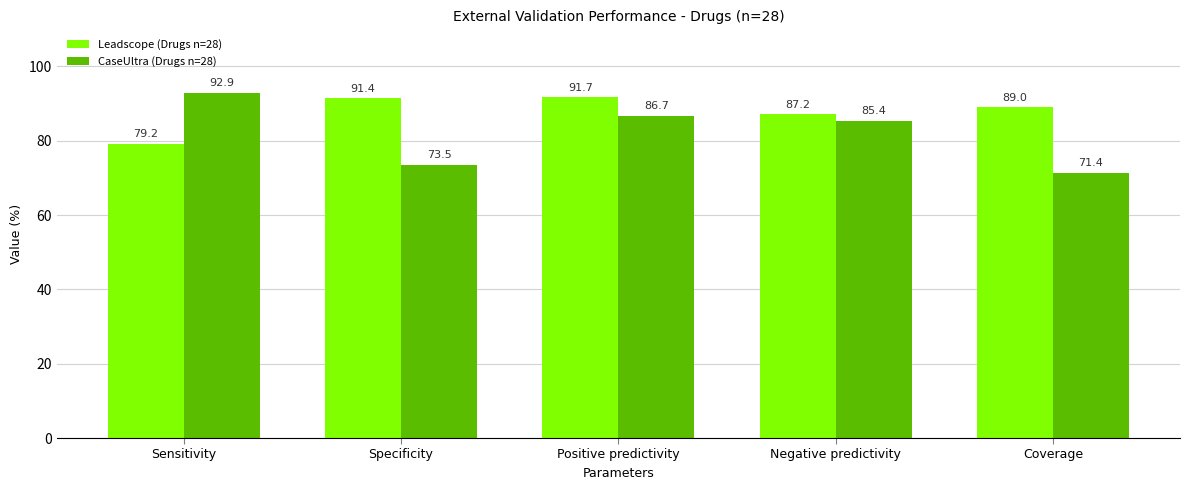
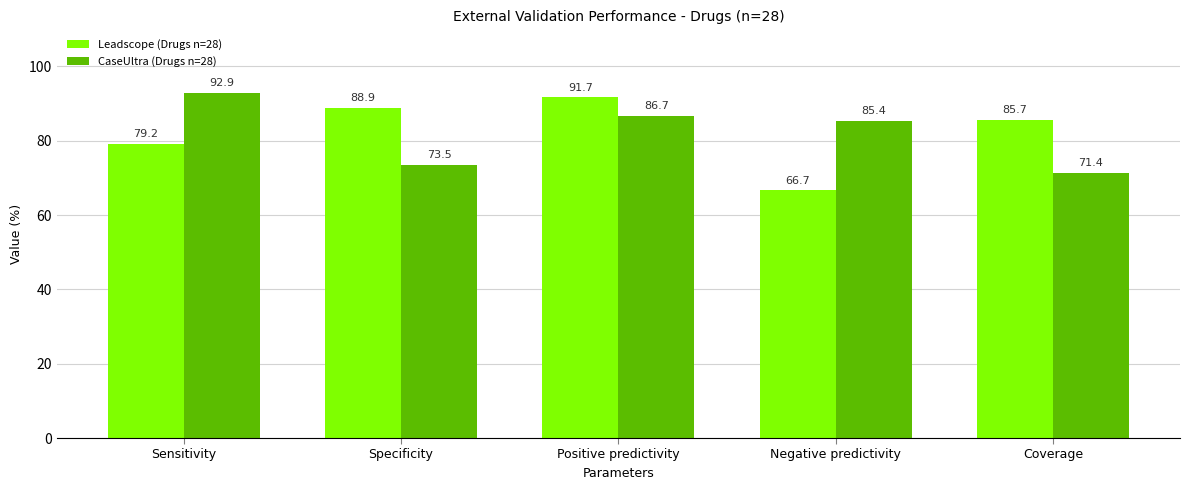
Leadscope (Drugs n=28), Specificity: 91.4 -> 88.9
Leadscope (Drugs n=28), Negative predictivity: 87.2 -> 66.7
Leadscope (Drugs n=28), Coverage: 89.0 -> 85.7
